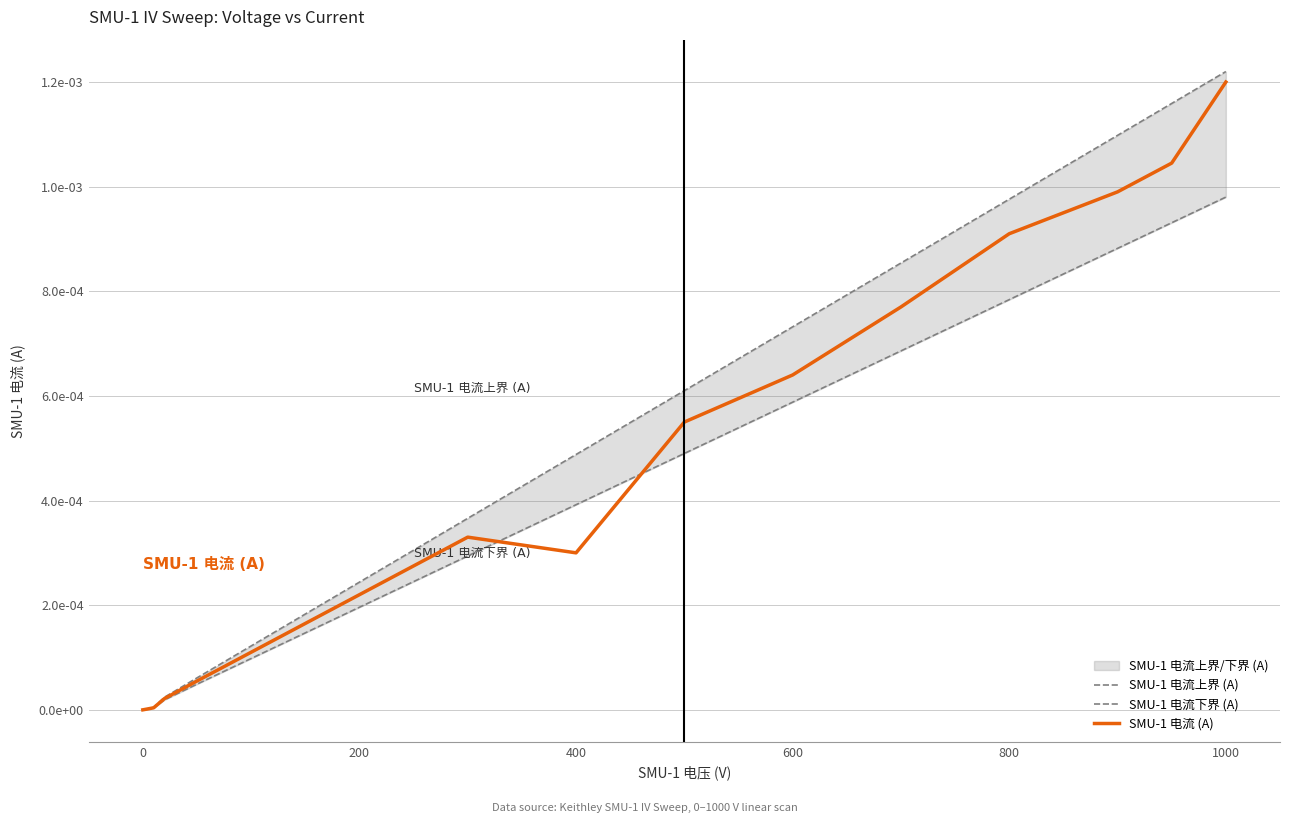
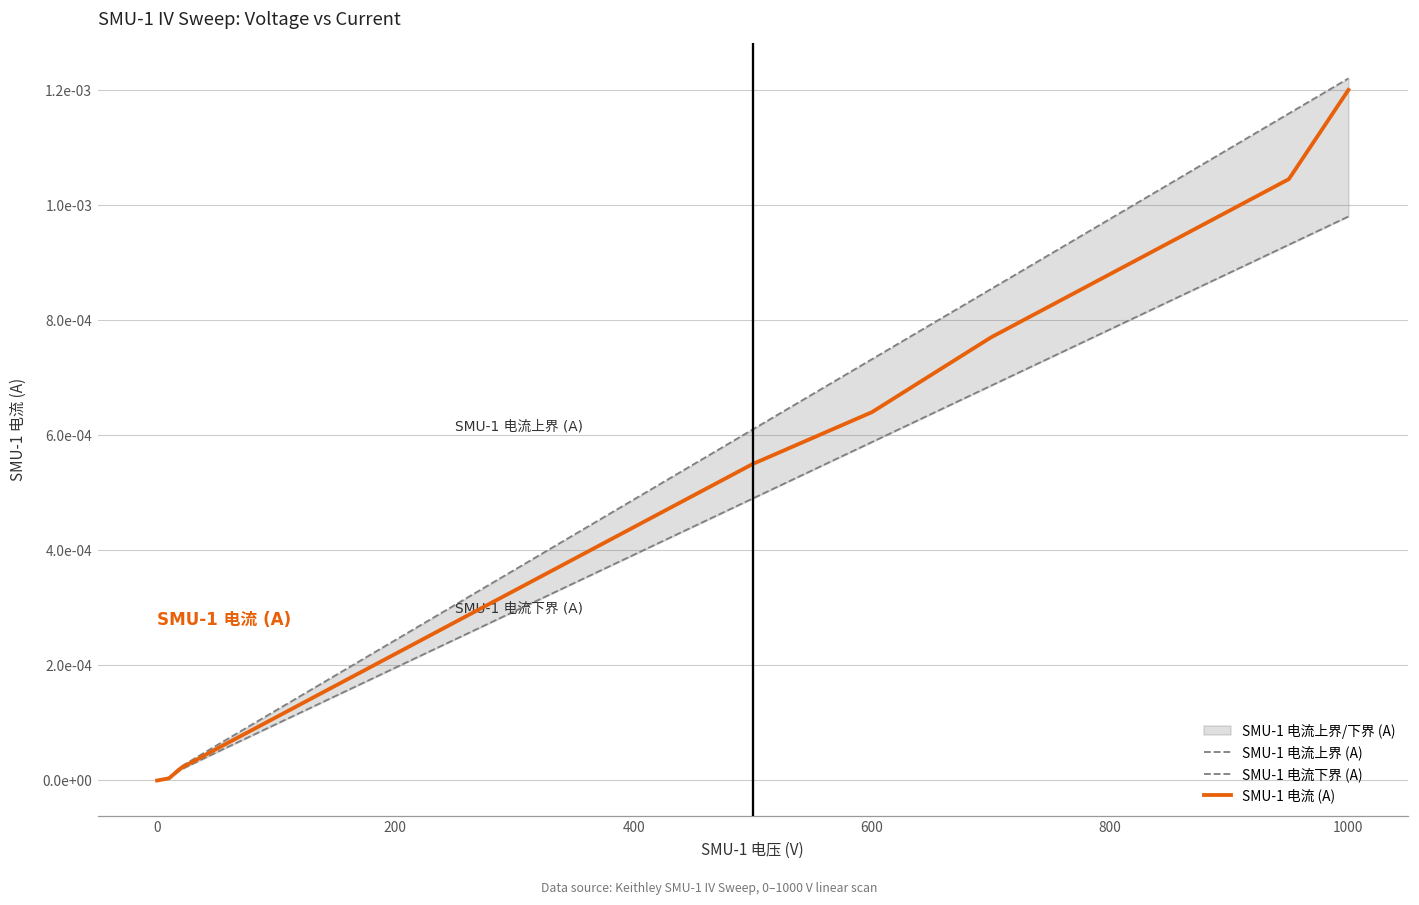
SMU-1 电流 (A), 400: 0.00030 -> 0.00044
SMU-1 电流 (A), 800: 0.00091 -> 0.00088
